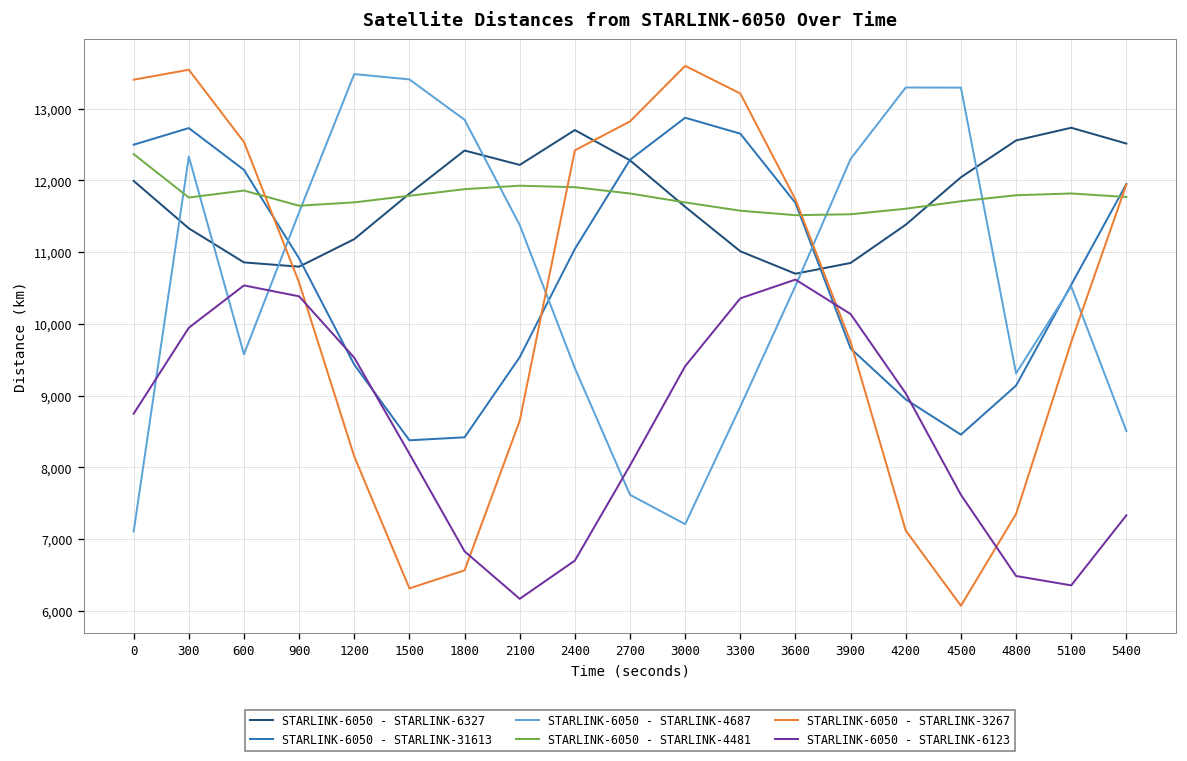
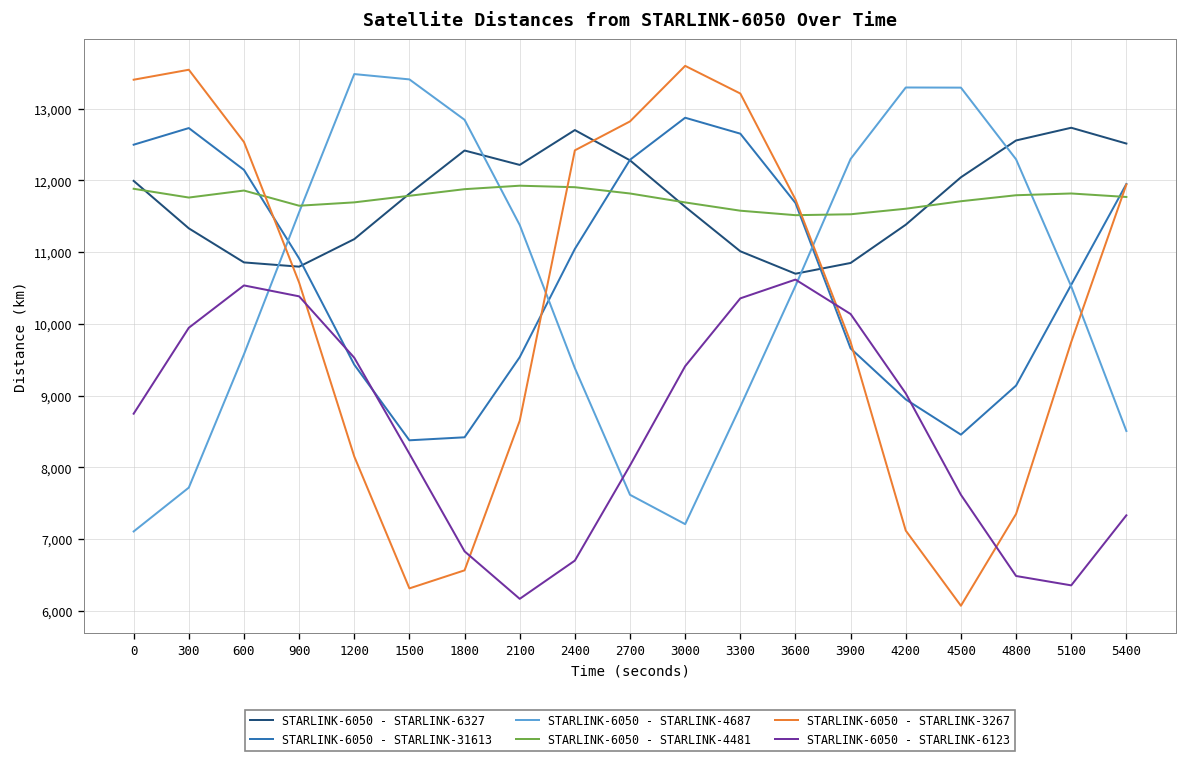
STARLINK-6050 - STARLINK-4481, 0: 12,400 -> 11,900
STARLINK-6050 - STARLINK-4687, 300: 12,300 -> 7,700
STARLINK-6050 - STARLINK-4687, 4800: 9,300 -> 12,300
